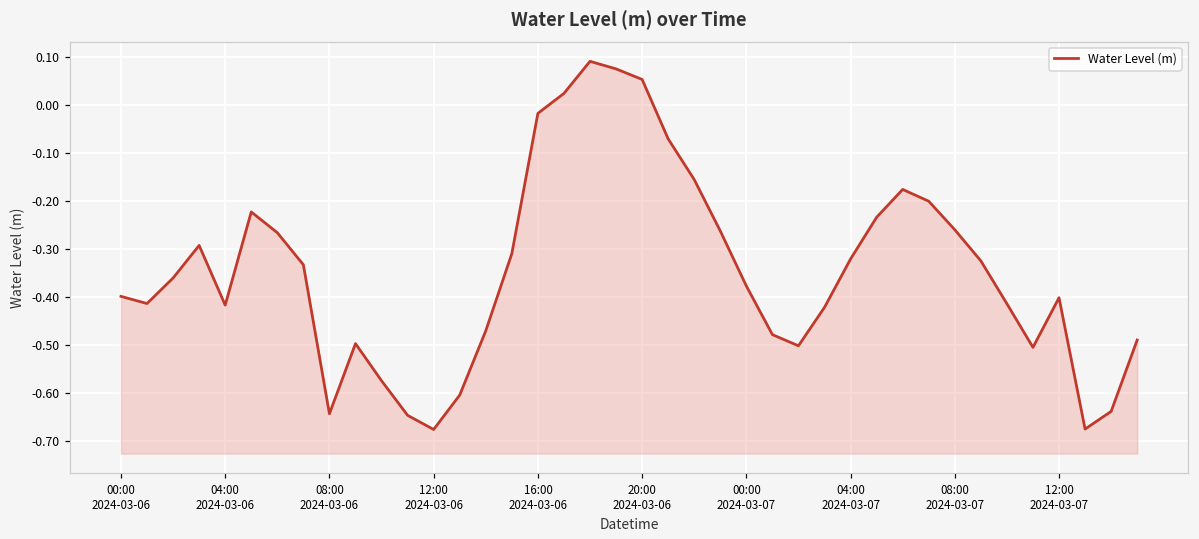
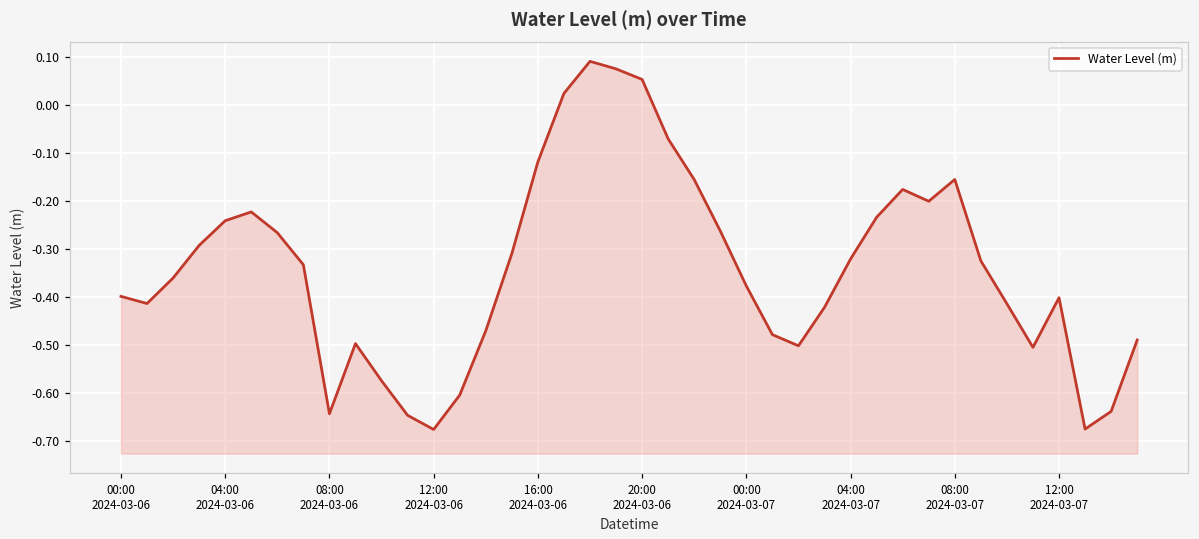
04:00 2024-03-06: -0.42 -> -0.24
16:00 2024-03-06: -0.02 -> -0.12
08:00 2024-03-07: -0.26 -> -0.16
